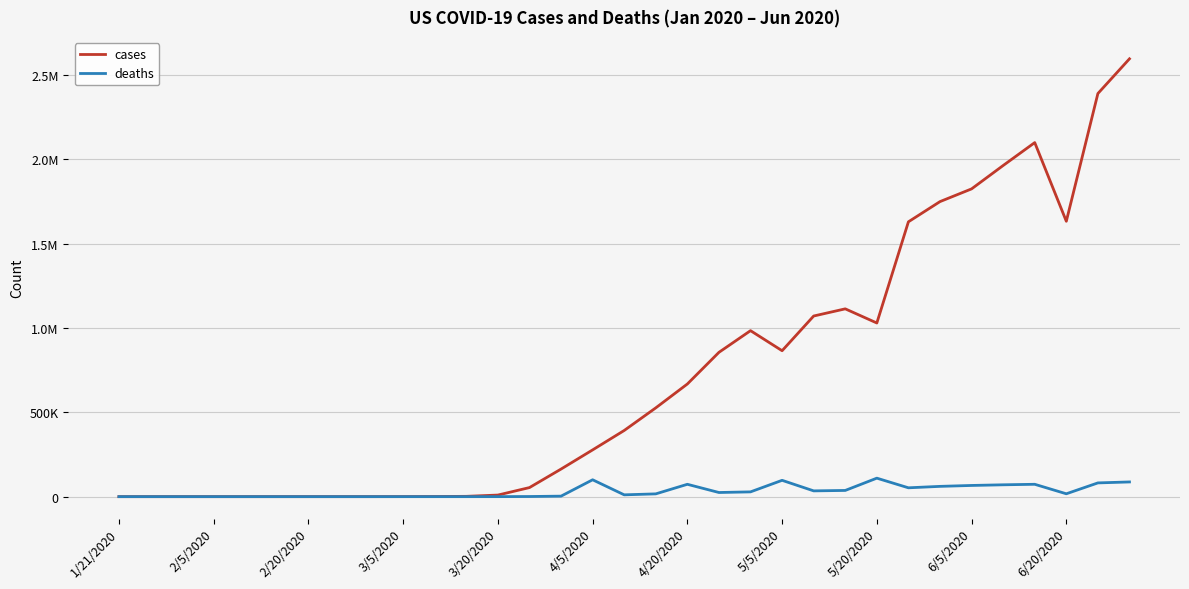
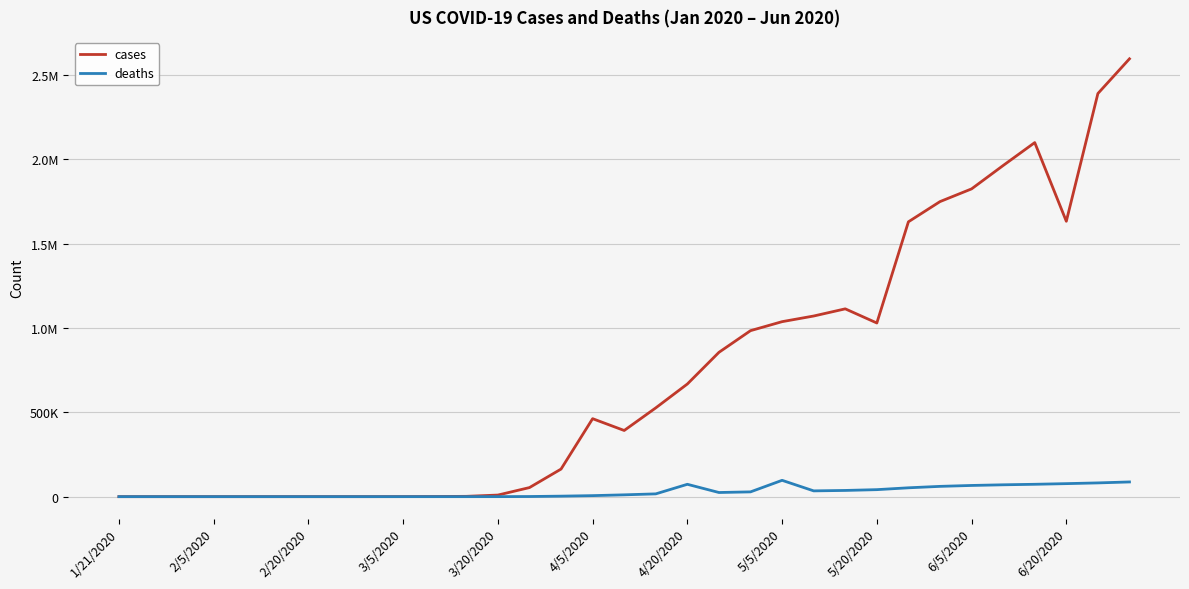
cases, 4/5/2020: 280000 -> 460000
deaths, 4/5/2020: 100000 -> 10000
cases, 5/5/2020: 870000 -> 1040000
deaths, 5/20/2020: 110000 -> 40000
deaths, 6/20/2020: 20000 -> 80000
